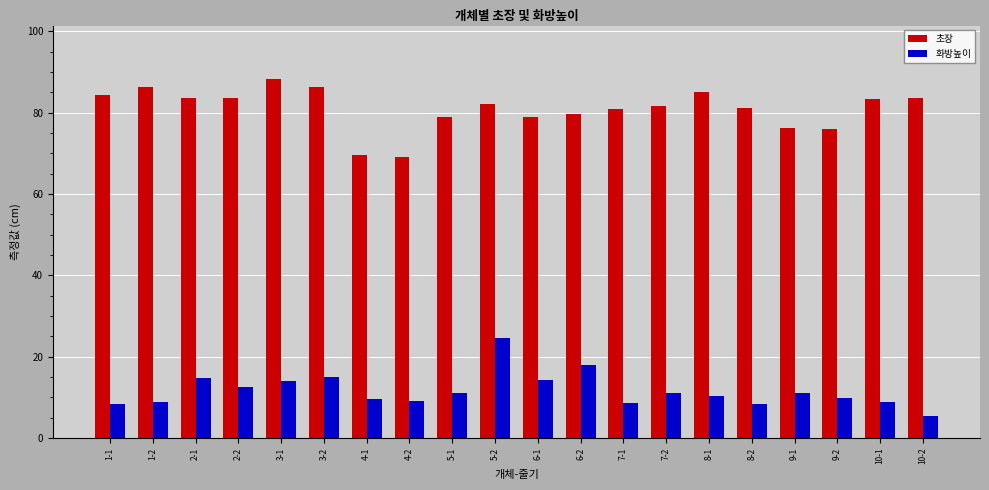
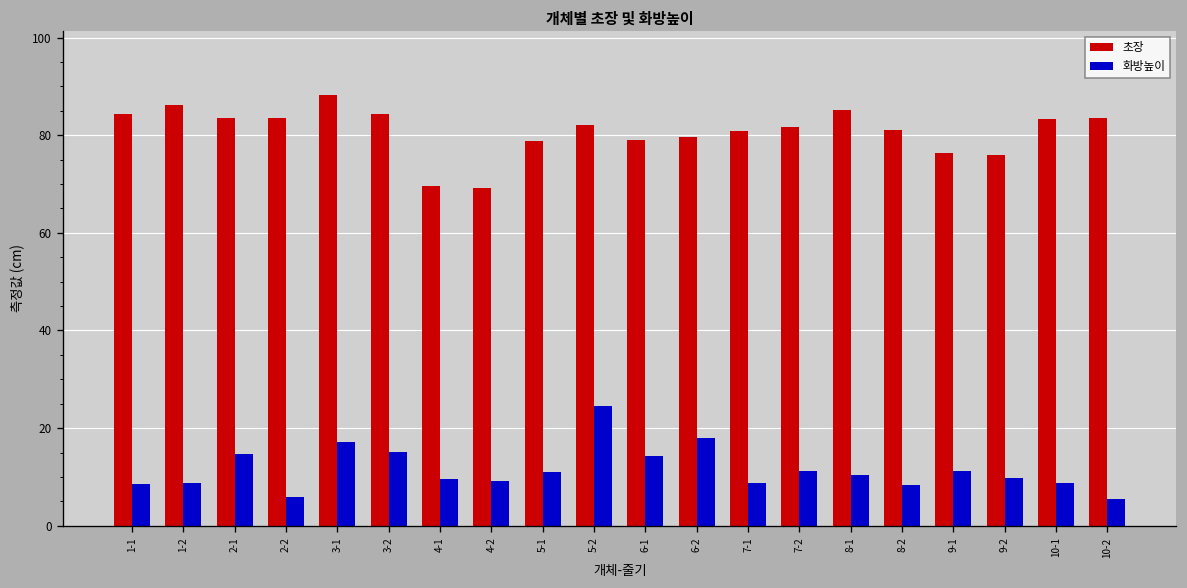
화방높이, 2-2: 13 -> 6
화방높이, 3-1: 14 -> 17
초장, 3-2: 86 -> 84
